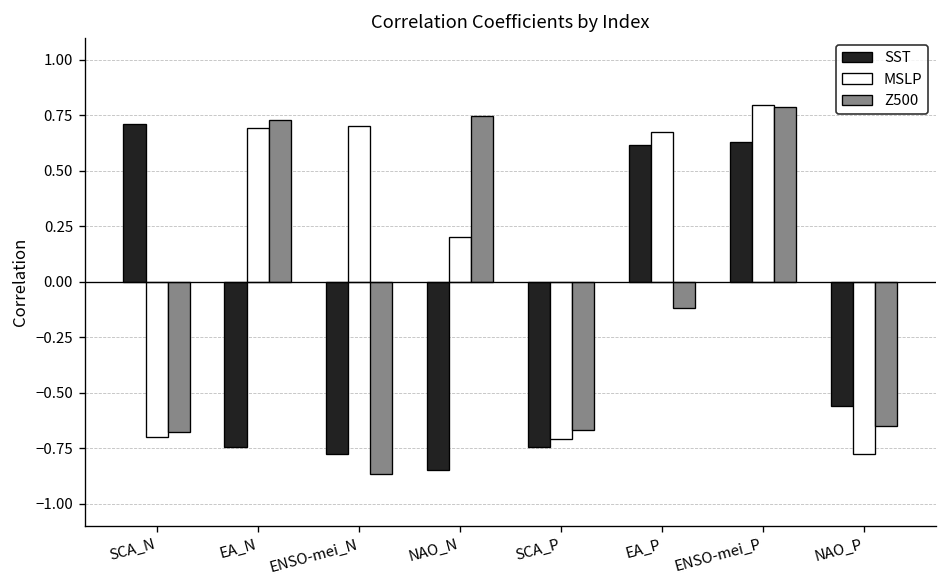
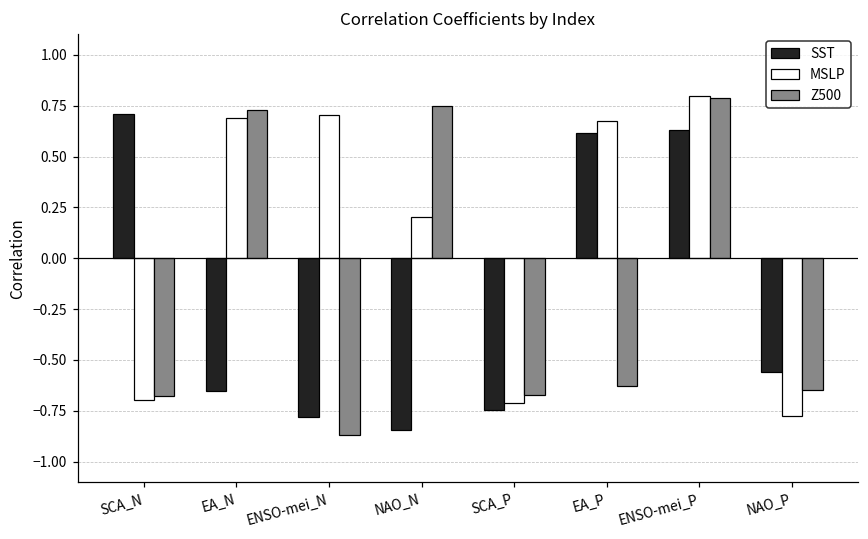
SST, EA_N: -0.75 -> -0.65
Z500, EA_P: -0.12 -> -0.63
